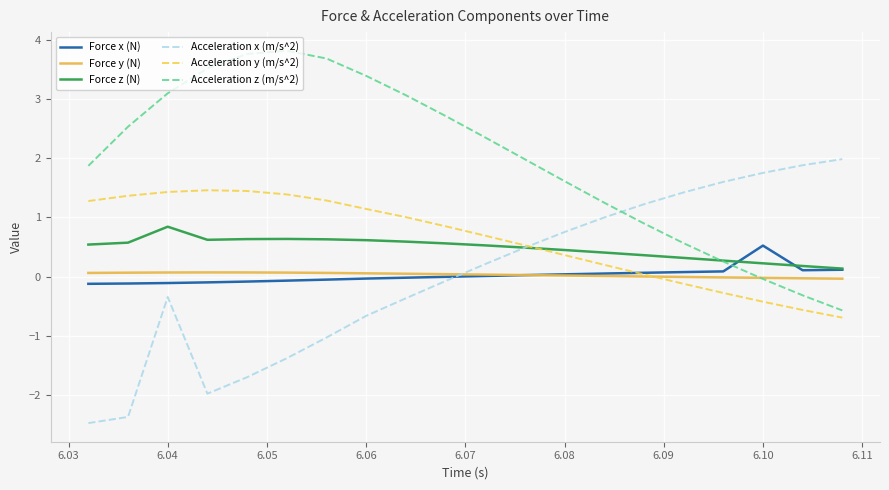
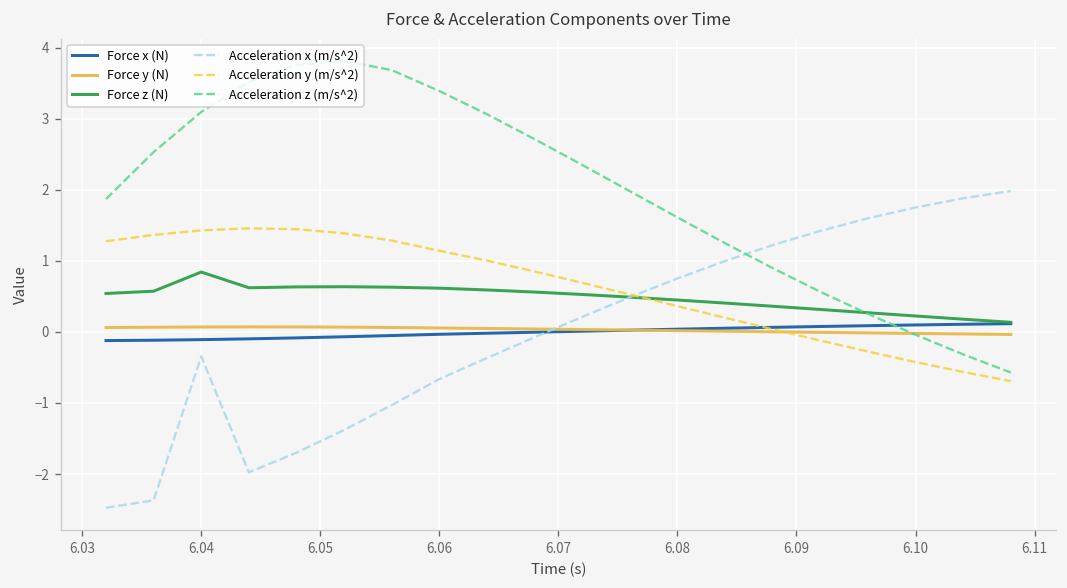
Force x (N), 6.10: 0.5 -> 0.1
